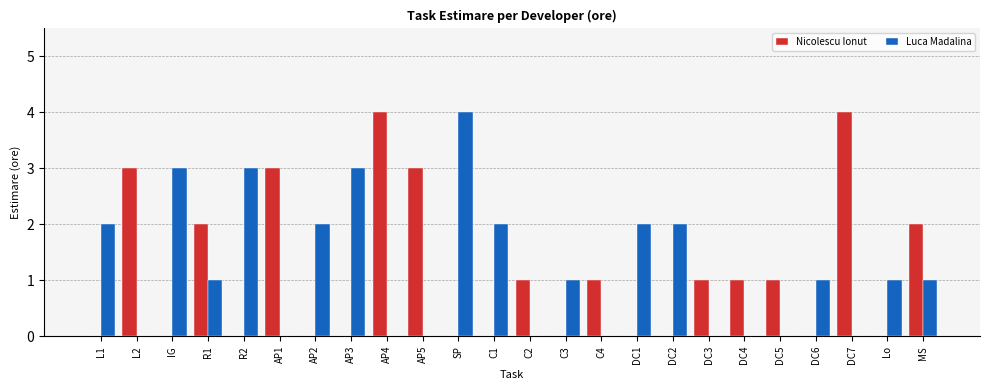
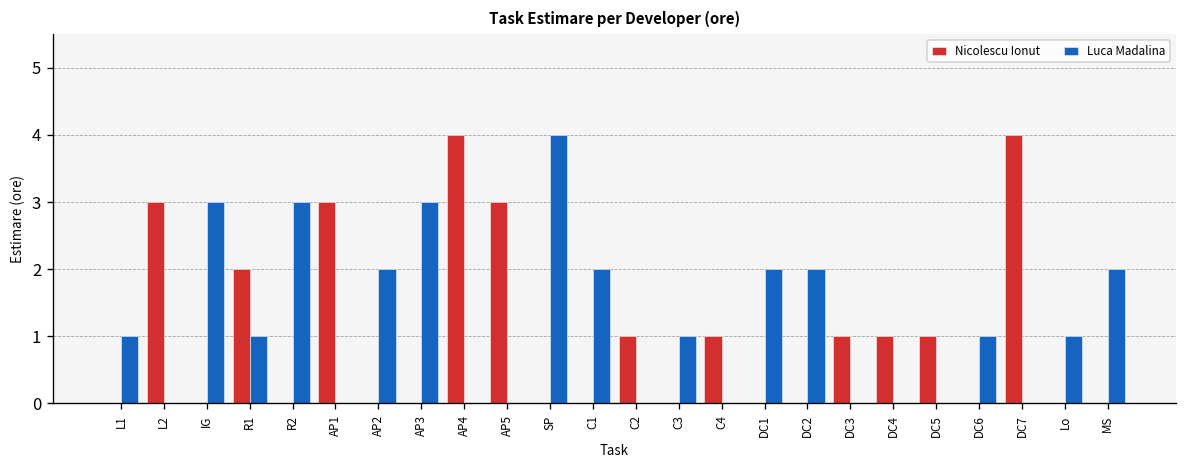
Luca Madalina, L1: 2 -> 1
Nicolescu Ionut, MS: 2 -> 0
Luca Madalina, MS: 1 -> 2
